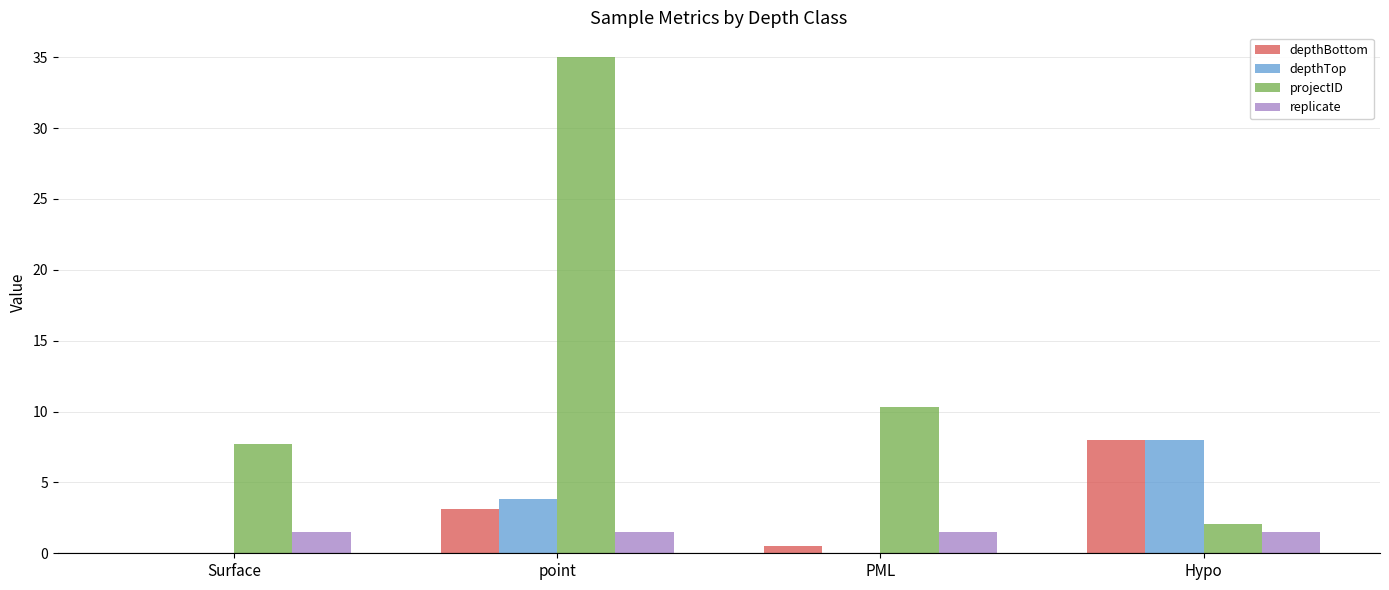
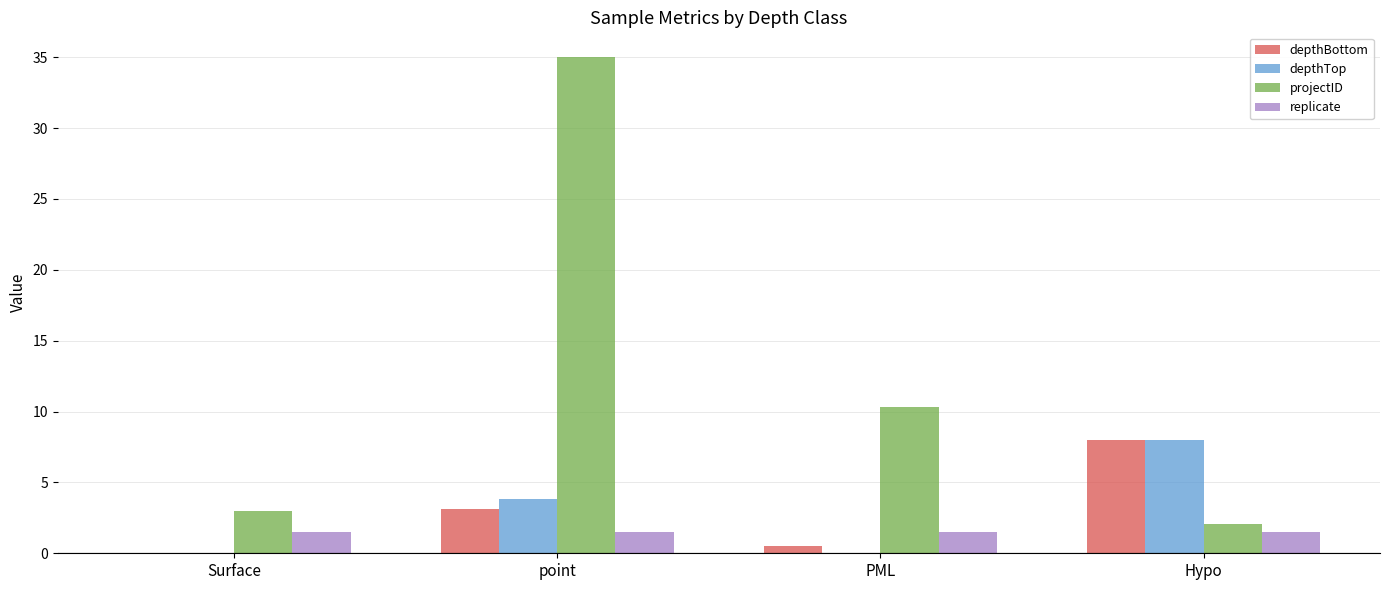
projectID, Surface: 7.7 -> 3.0
